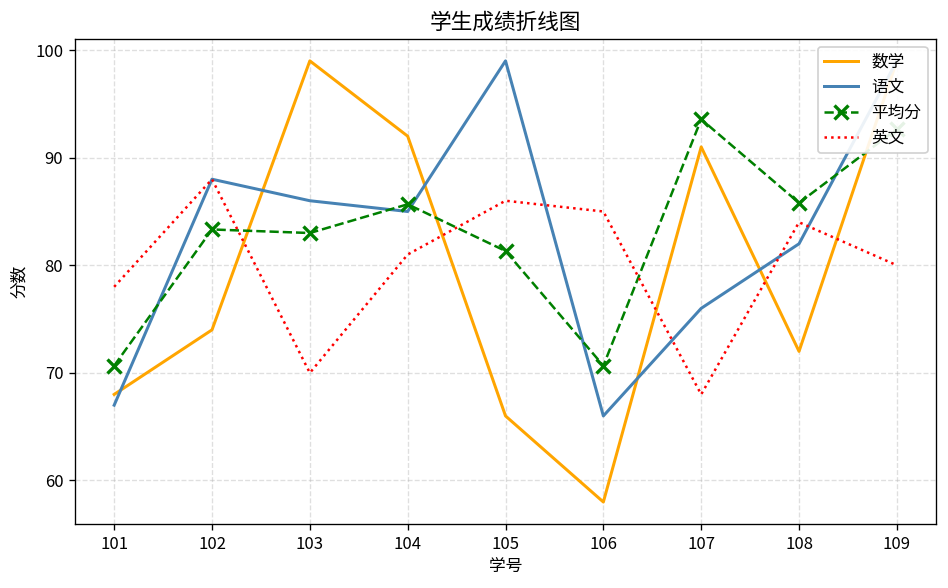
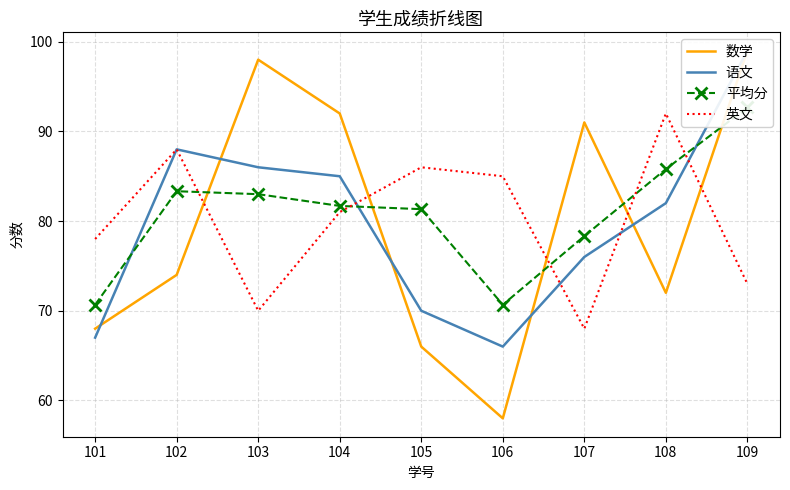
数学, 103: 99 -> 98
平均分, 104: 86 -> 82
语文, 105: 99 -> 70
平均分, 107: 94 -> 78
英文, 108: 84 -> 92
英文, 109: 80 -> 73
